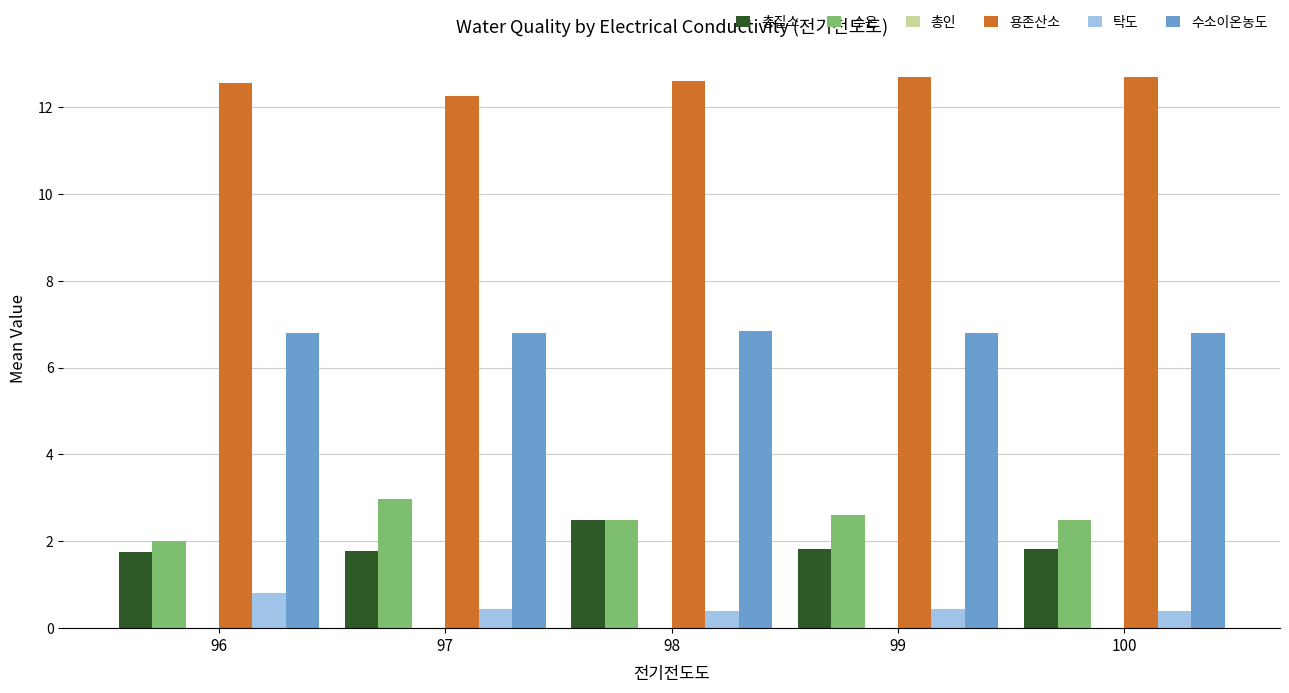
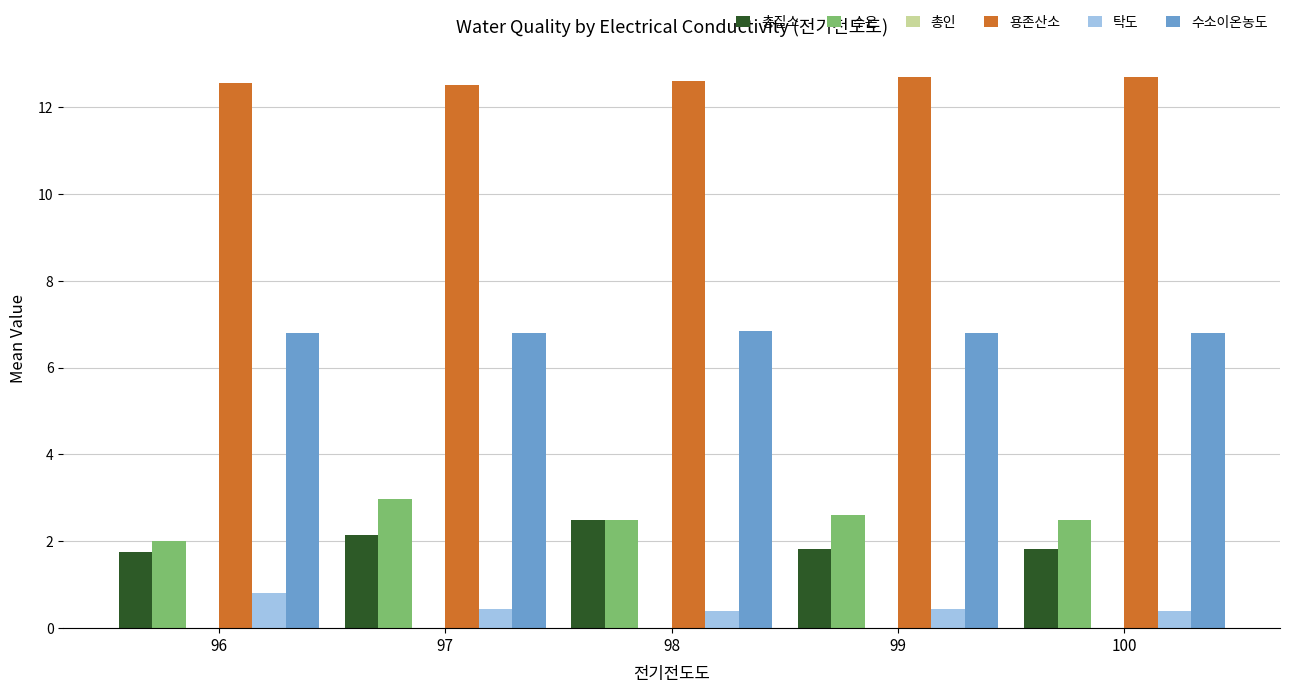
총질소, 97: 1.8 -> 2.2
용존산소, 97: 12.3 -> 12.5
